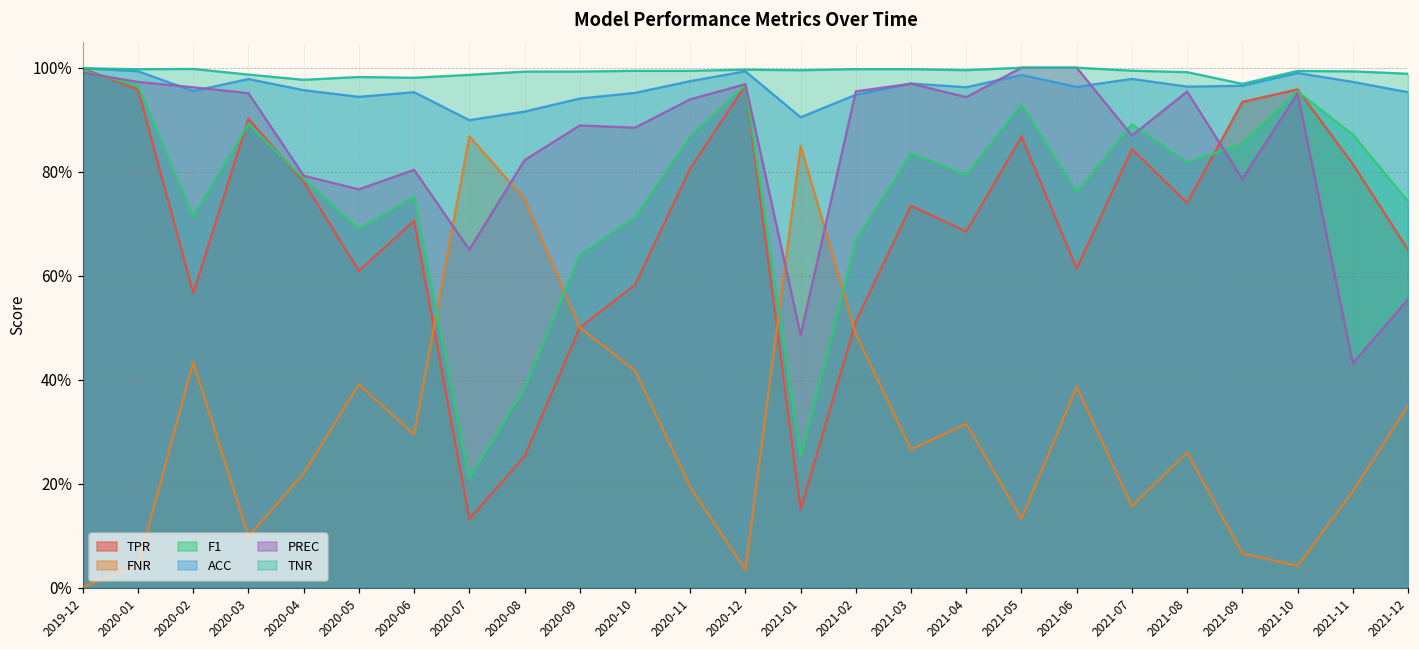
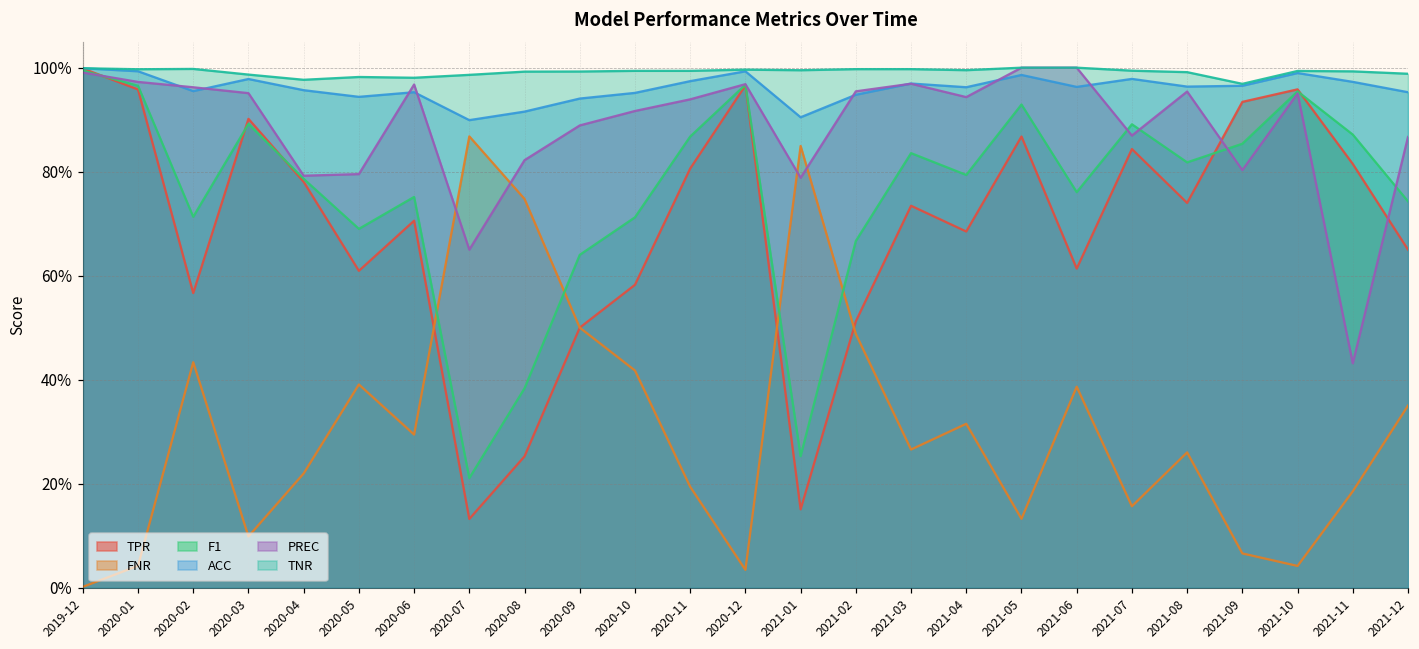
PREC, 2020-05: 77% -> 80%
PREC, 2020-06: 80% -> 97%
PREC, 2020-10: 88% -> 92%
PREC, 2021-01: 49% -> 79%
PREC, 2021-09: 79% -> 80%
PREC, 2021-12: 55% -> 87%
